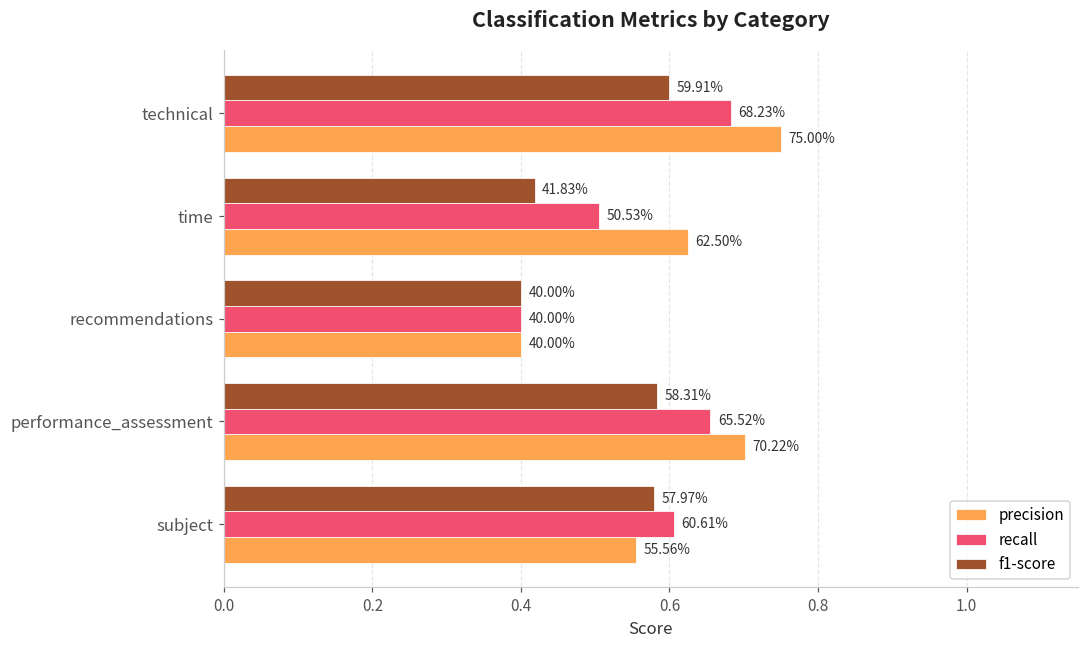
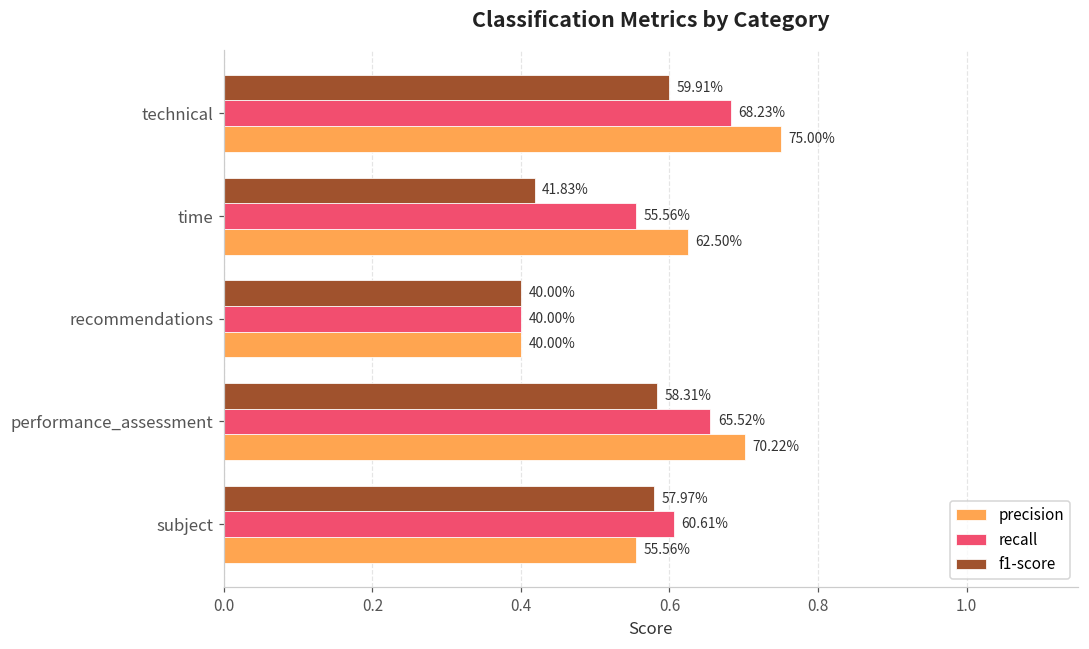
recall, time: 50.53% -> 55.56%
